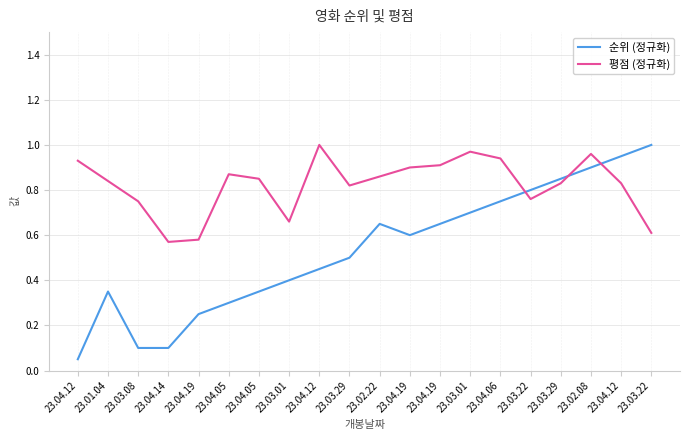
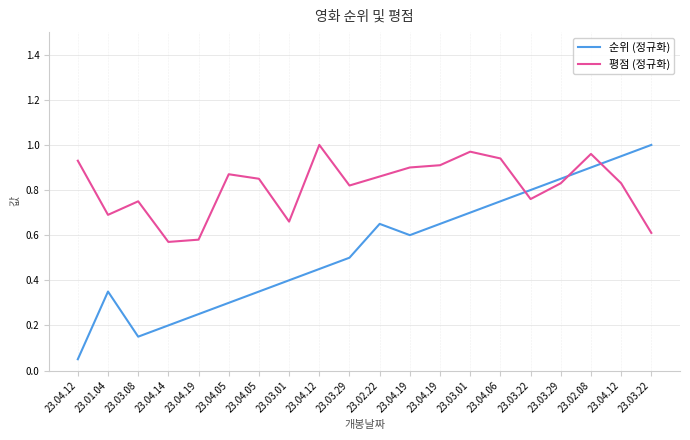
평점 (정규화), 23.01.04: 0.84 -> 0.69
순위 (정규화), 23.03.08: 0.10 -> 0.15
순위 (정규화), 23.04.14: 0.10 -> 0.20
